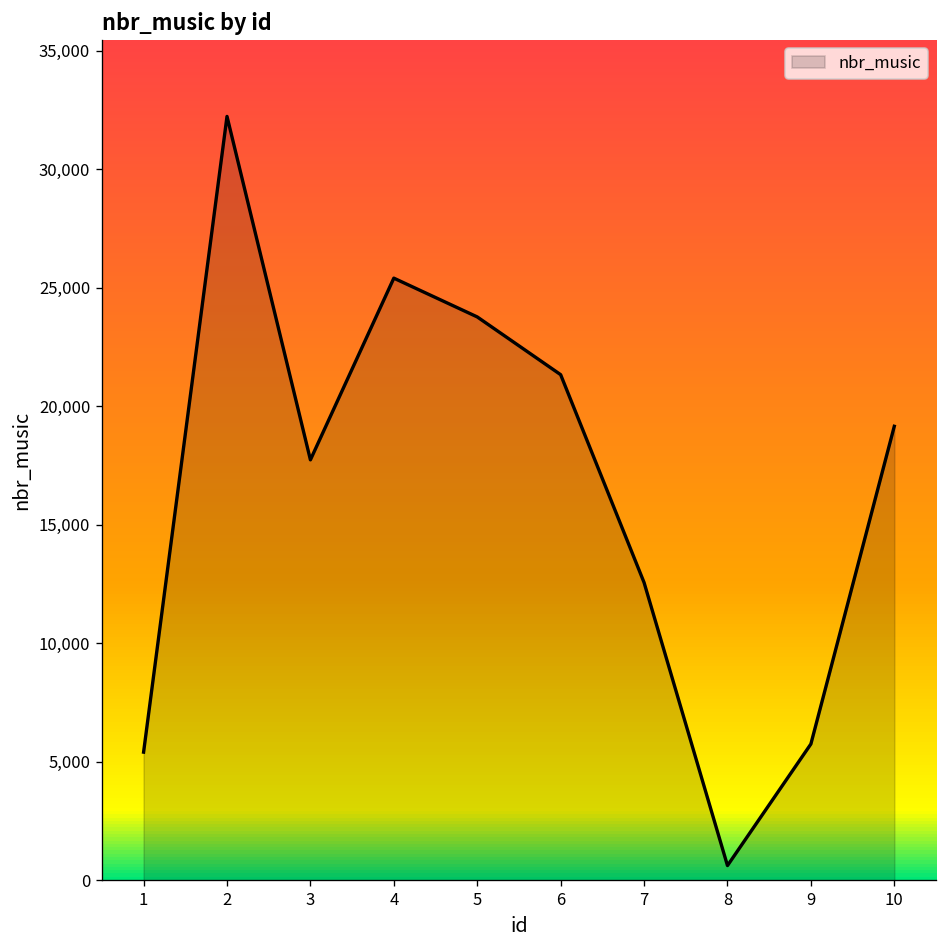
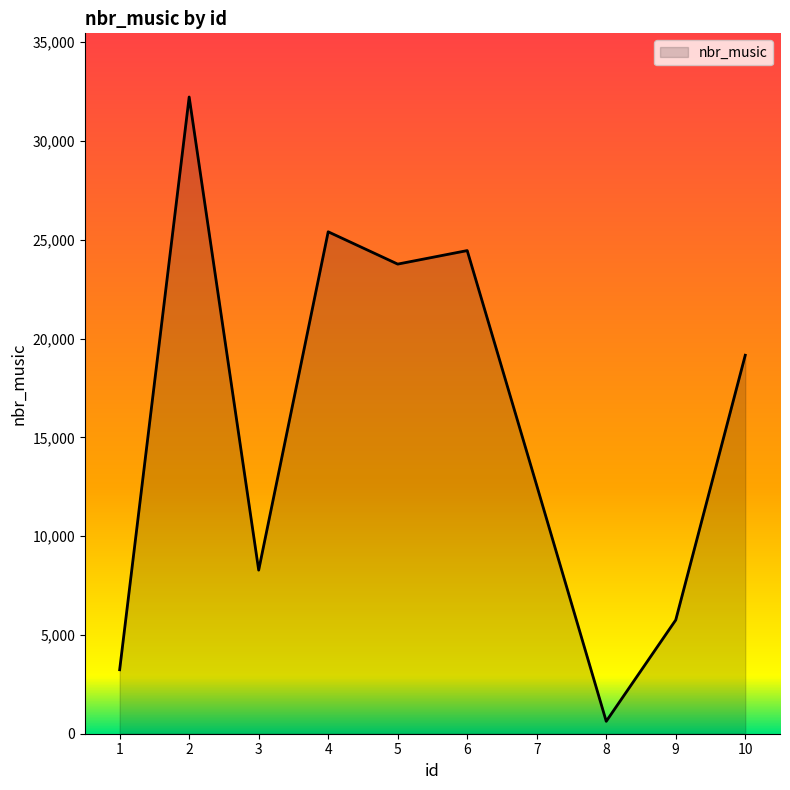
1: 5,400 -> 3,200
3: 17,700 -> 8,300
6: 21,300 -> 24,500
